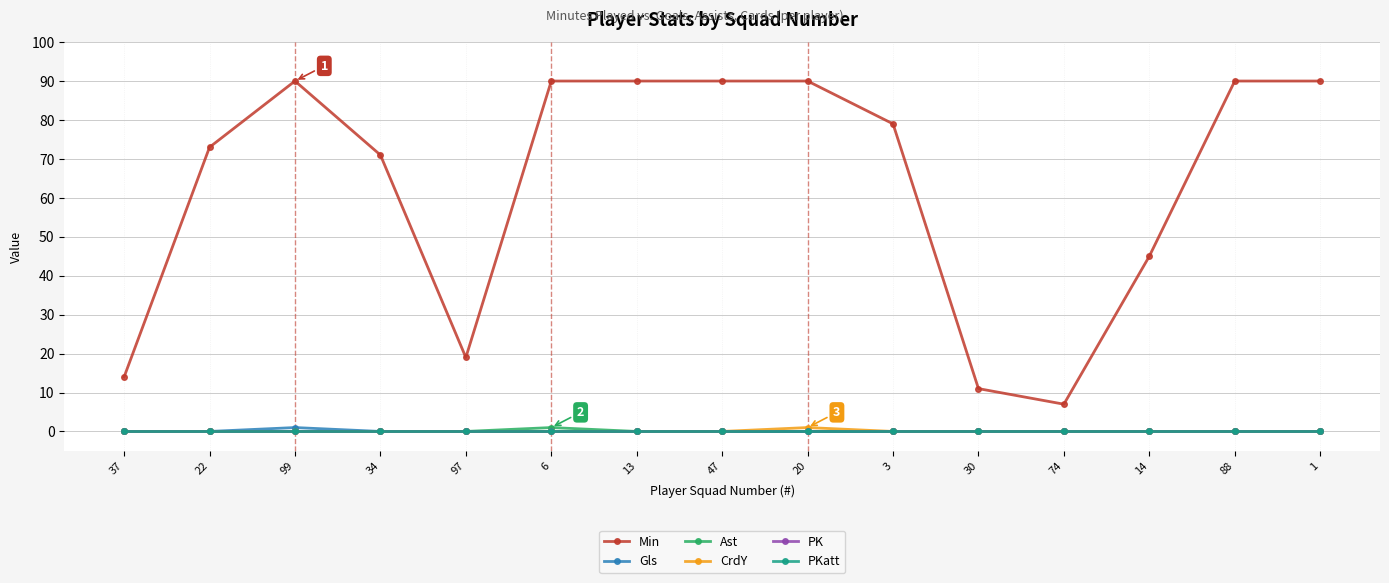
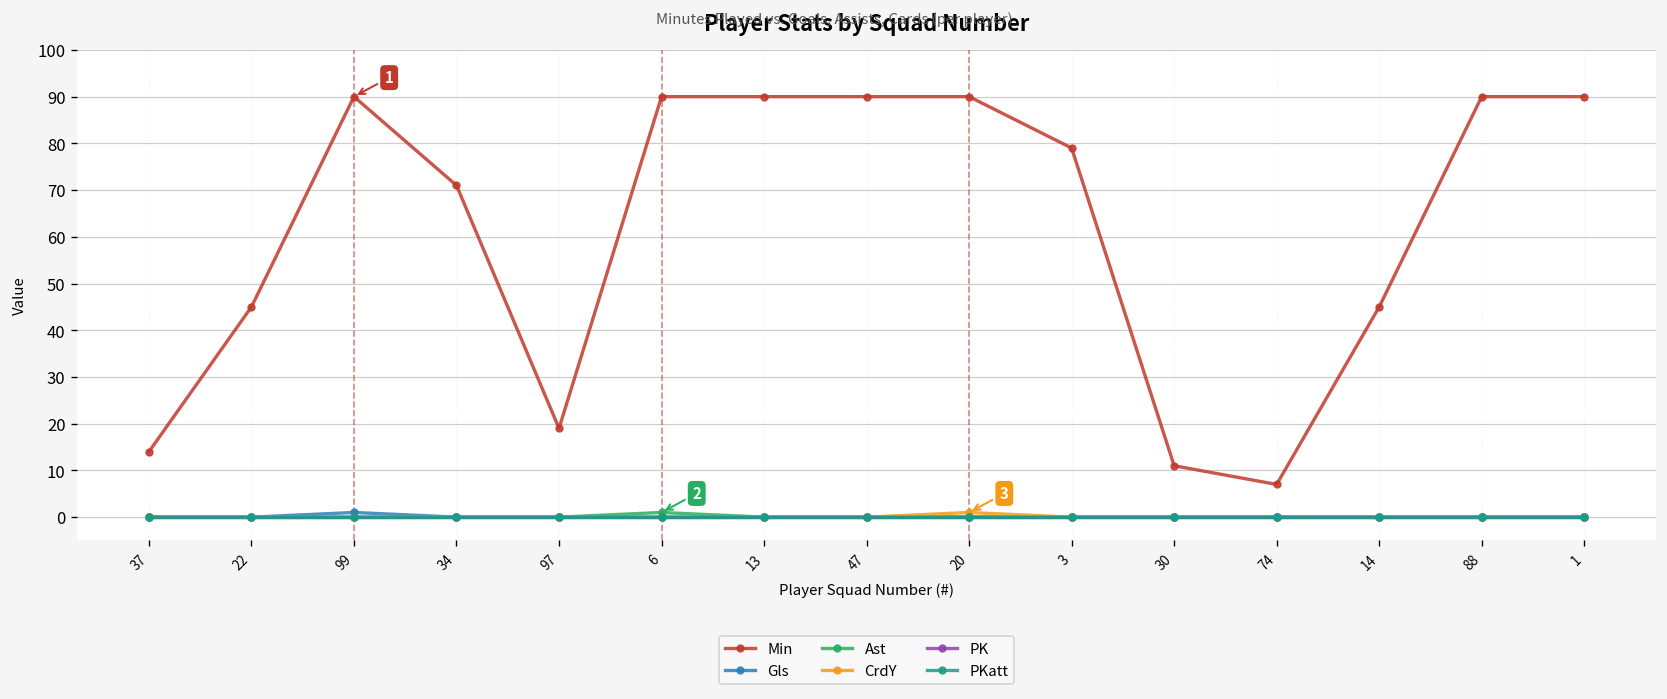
Min, 22: 73 -> 45
